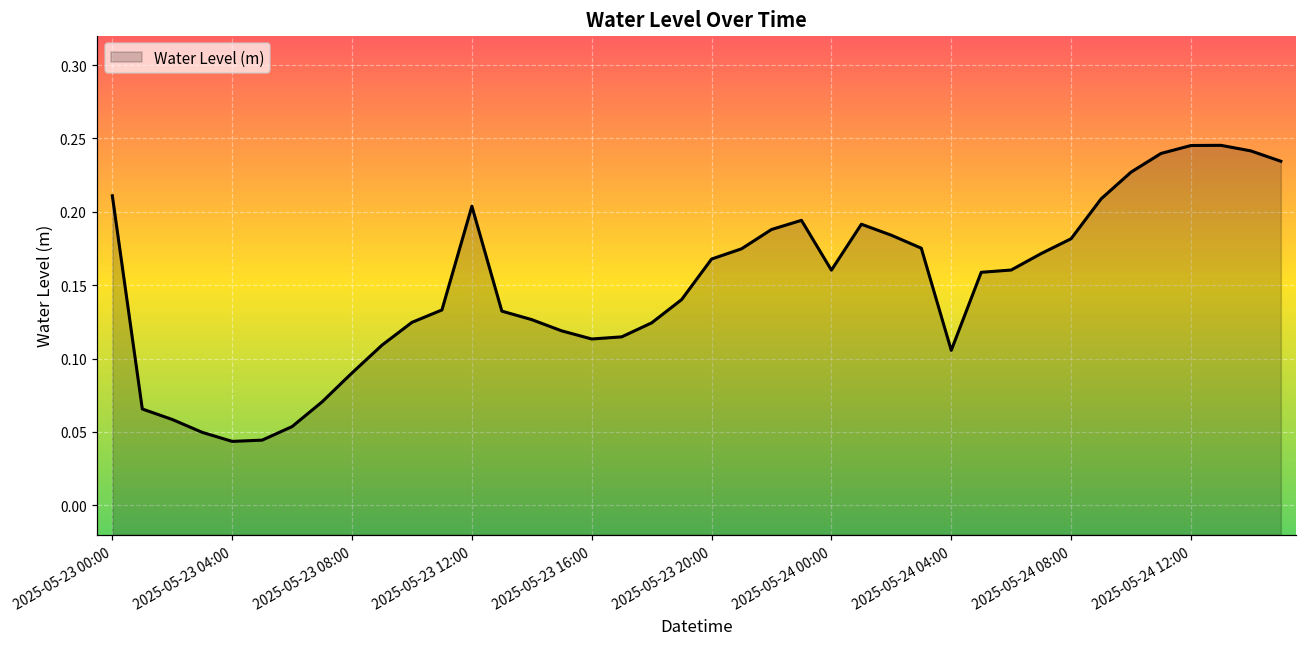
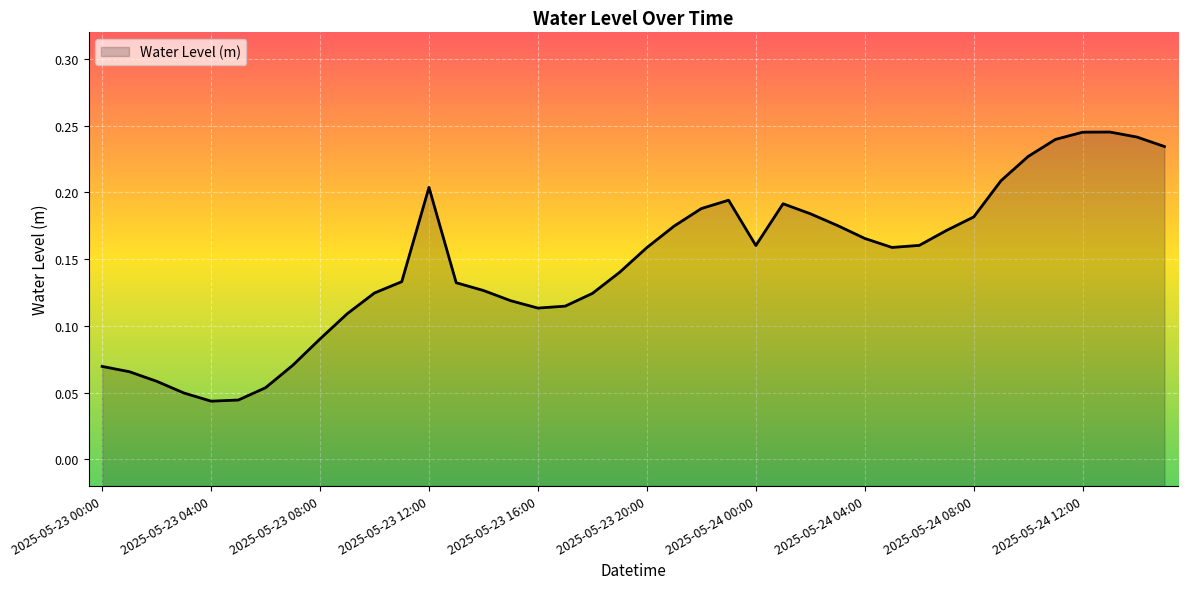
2025-05-23 00:00: 0.211 -> 0.070
2025-05-23 20:00: 0.168 -> 0.159
2025-05-24 04:00: 0.106 -> 0.166
